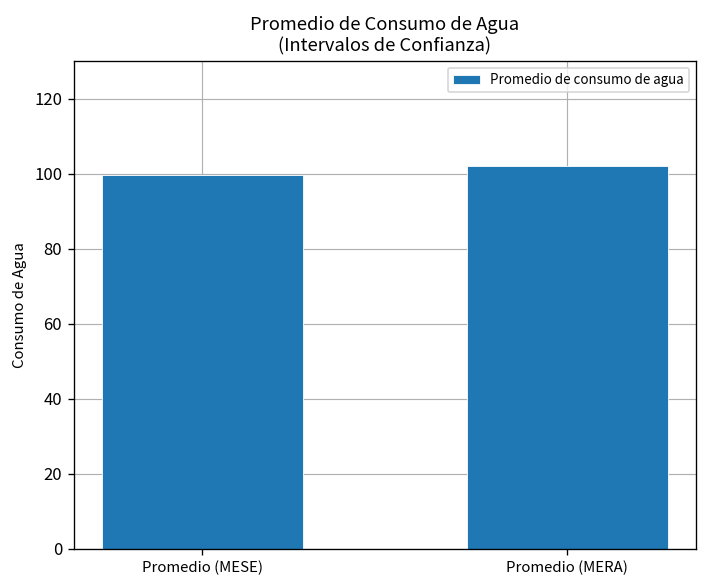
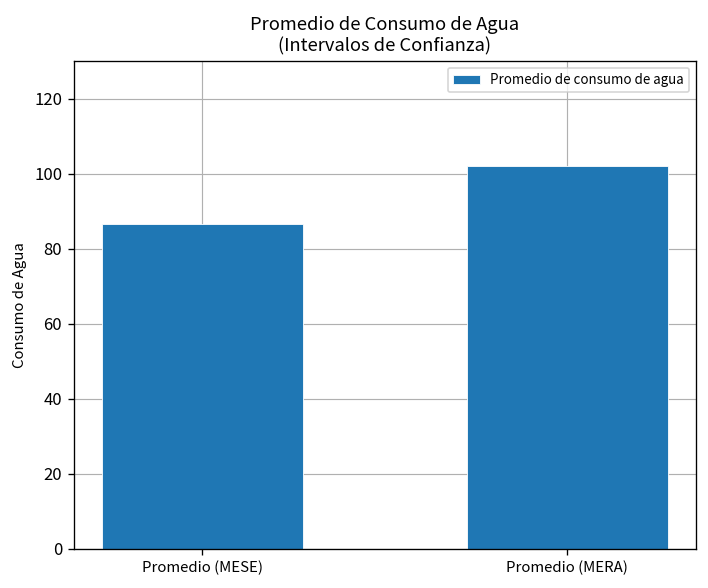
Promedio (MESE): 100 -> 87
